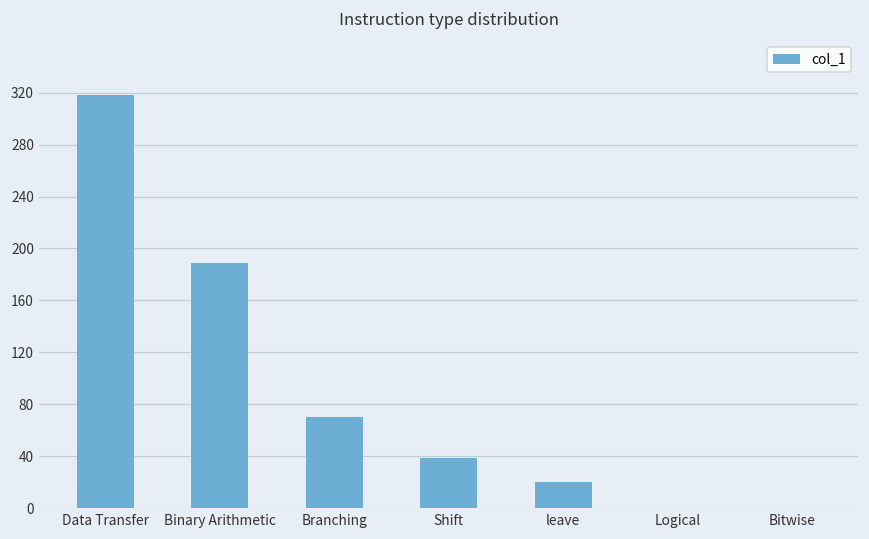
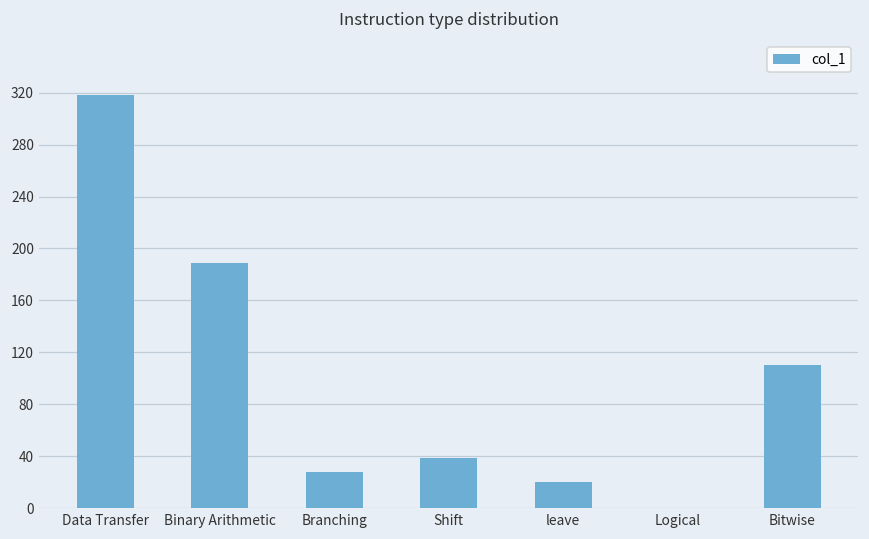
Branching: 70 -> 28
Bitwise: 0 -> 110
